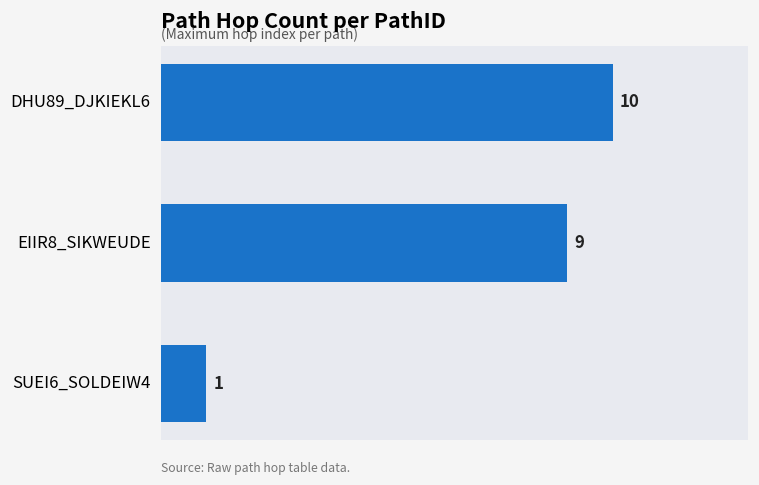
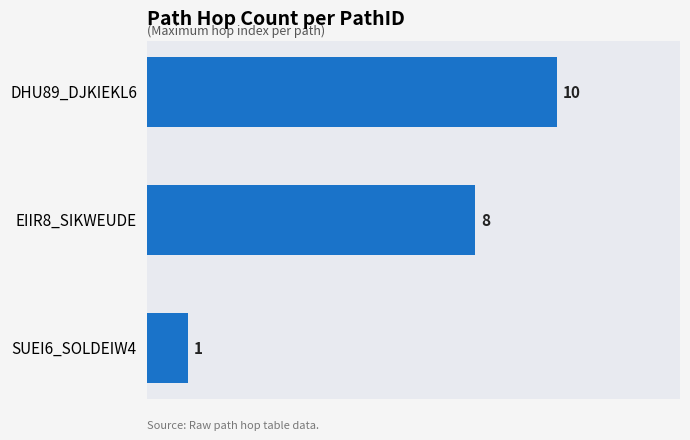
EIIR8_SIKWEUDE: 9 -> 8
